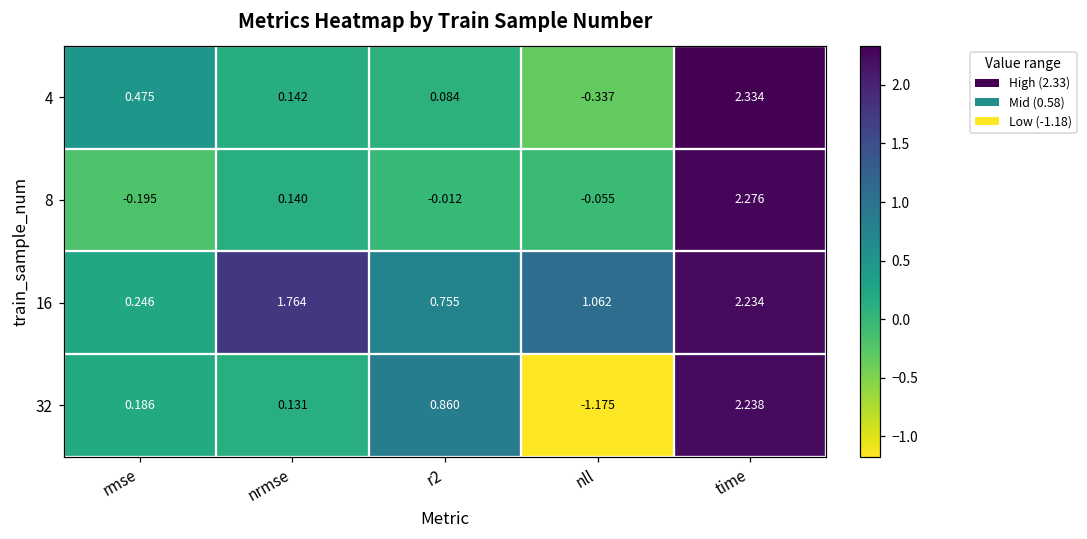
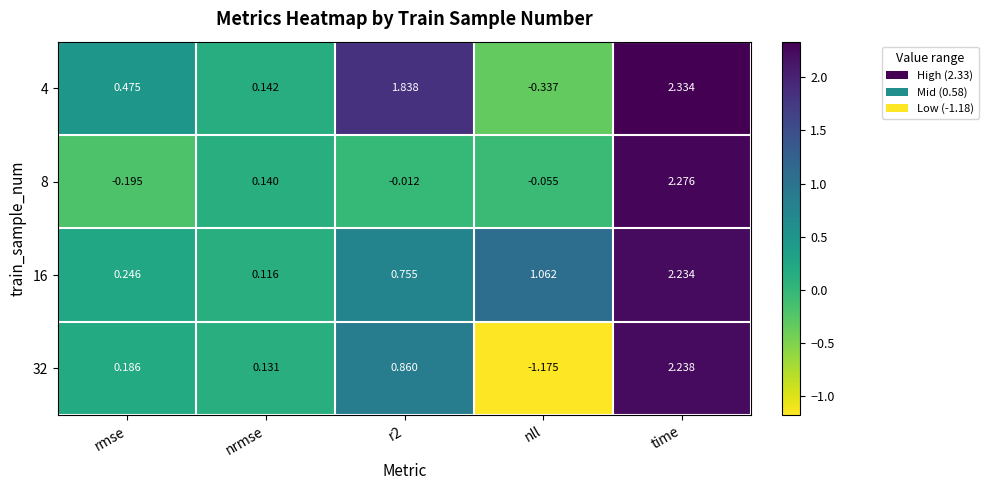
4, r2: 0.084 -> 1.838
16, nrmse: 1.764 -> 0.116
